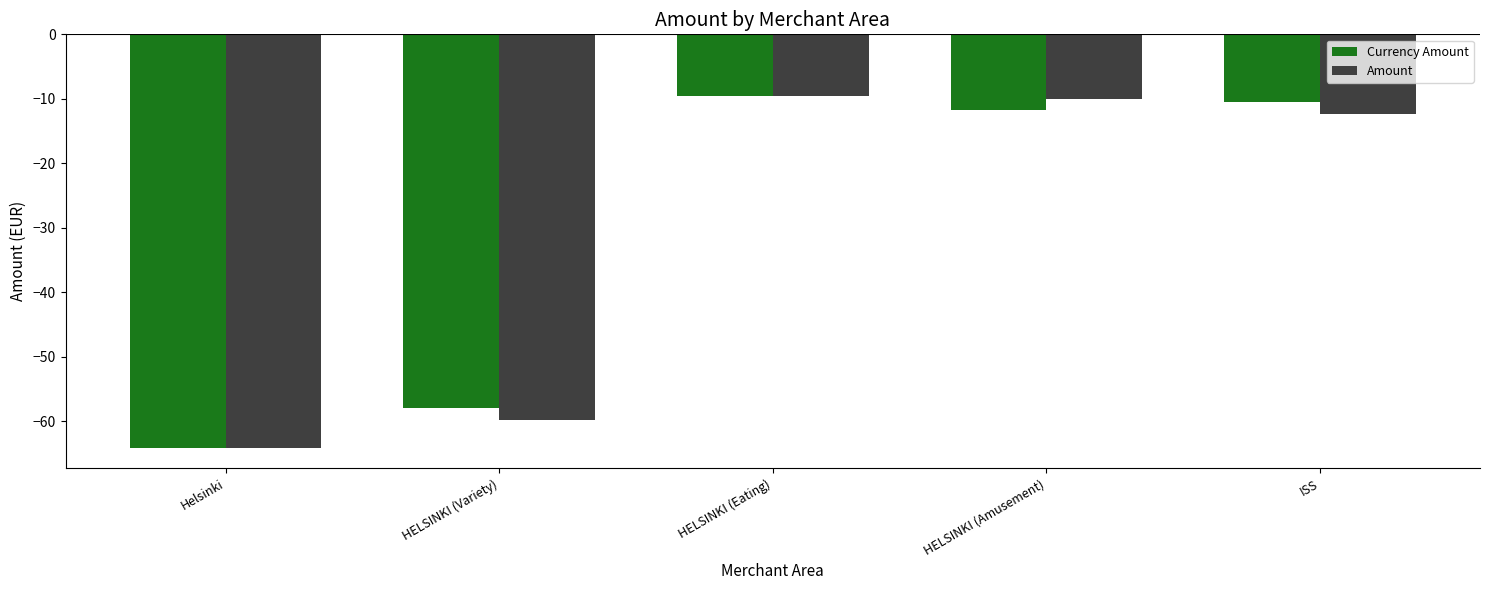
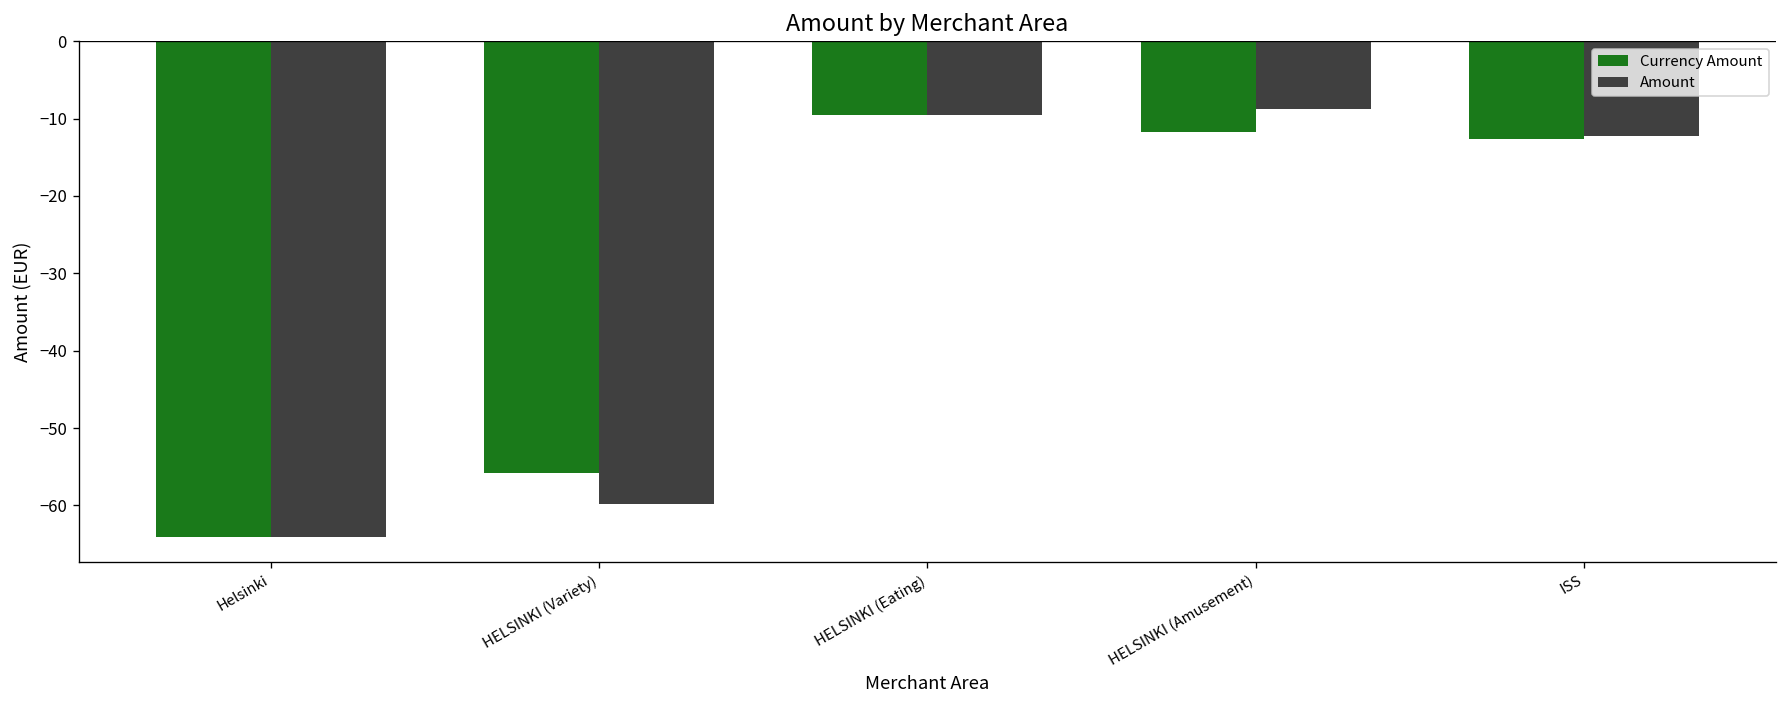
Currency Amount, HELSINKI (Variety): -58 -> -56
Amount, HELSINKI (Amusement): -10 -> -9
Currency Amount, ISS: -11 -> -13
